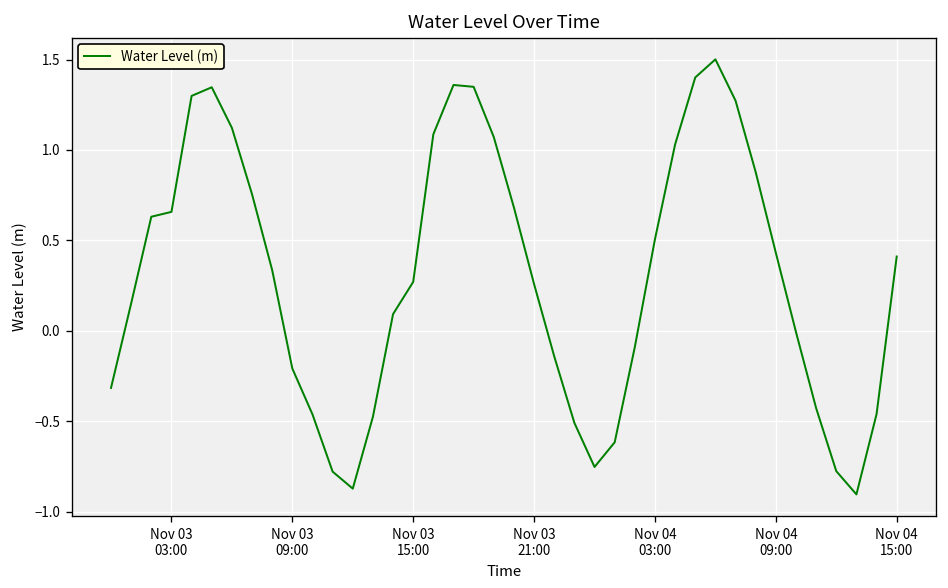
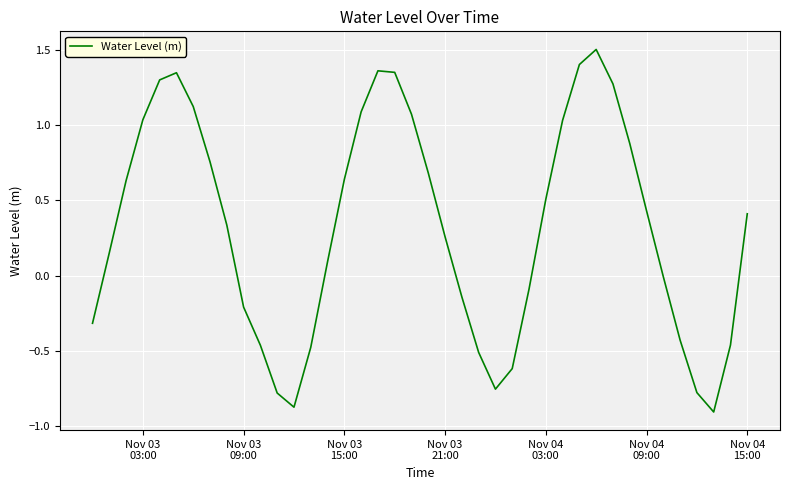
Nov 03 03:00: 0.66 -> 1.03
Nov 03 15:00: 0.27 -> 0.64
